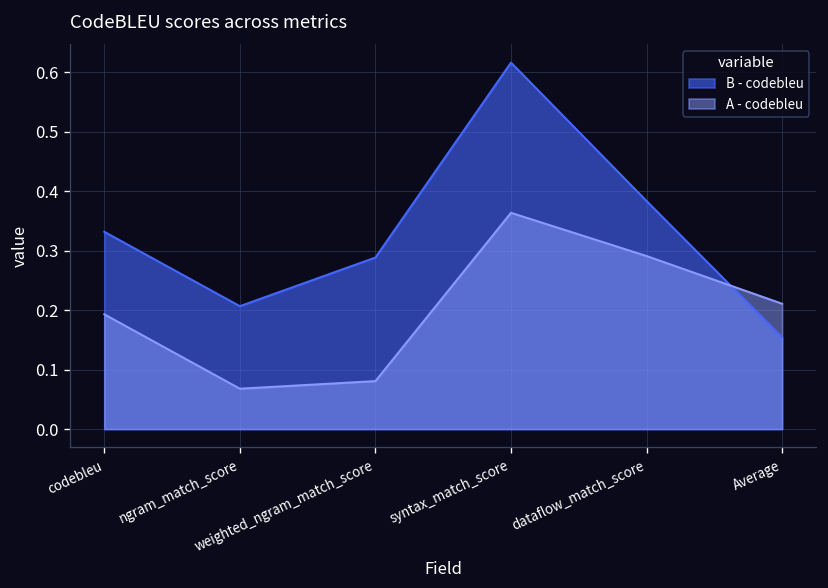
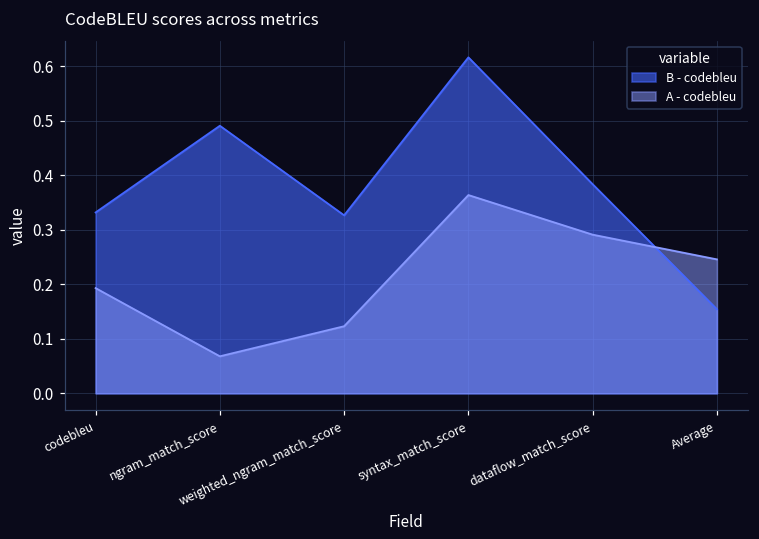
B - codebleu, ngram_match_score: 0.21 -> 0.49
B - codebleu, weighted_ngram_match_score: 0.29 -> 0.33
A - codebleu, weighted_ngram_match_score: 0.08 -> 0.12
A - codebleu, Average: 0.21 -> 0.25
